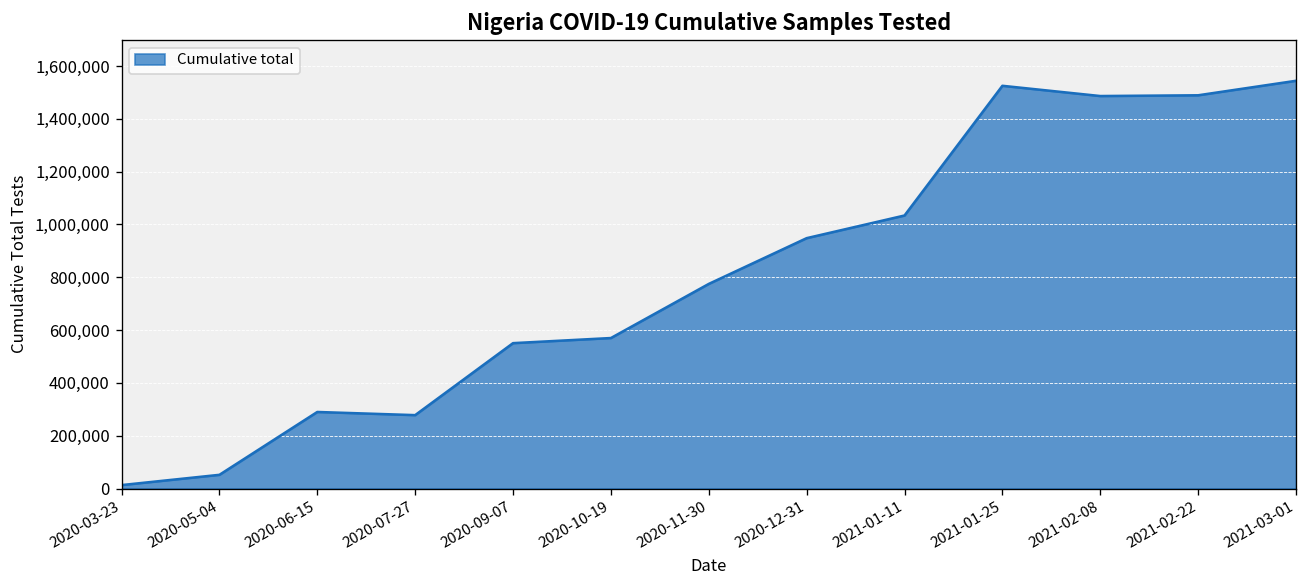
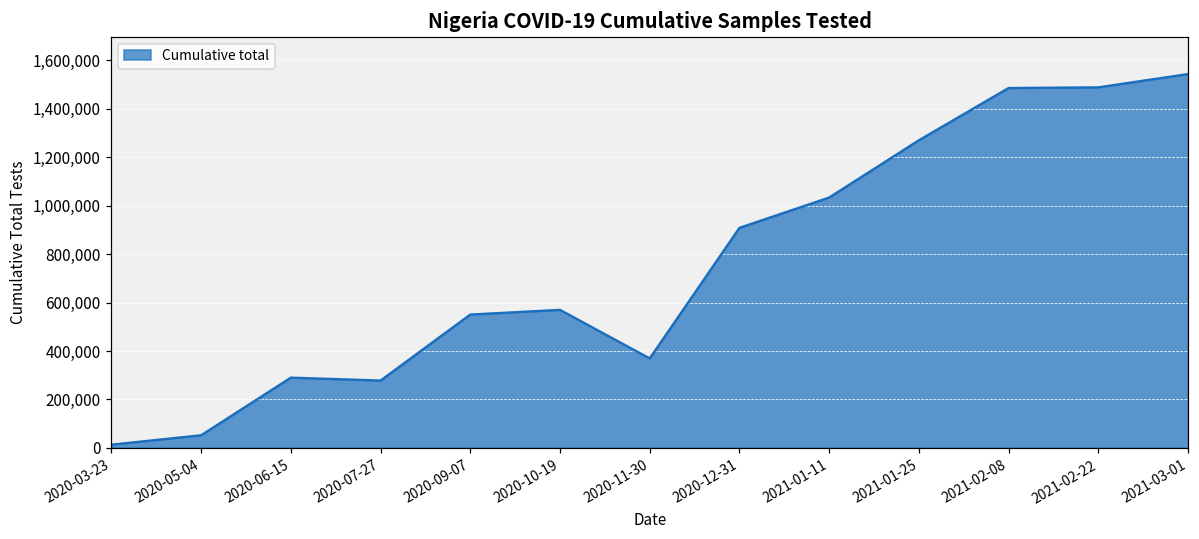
2020-11-30: 770,000 -> 370,000
2020-12-31: 950,000 -> 910,000
2021-01-25: 1,530,000 -> 1,270,000
